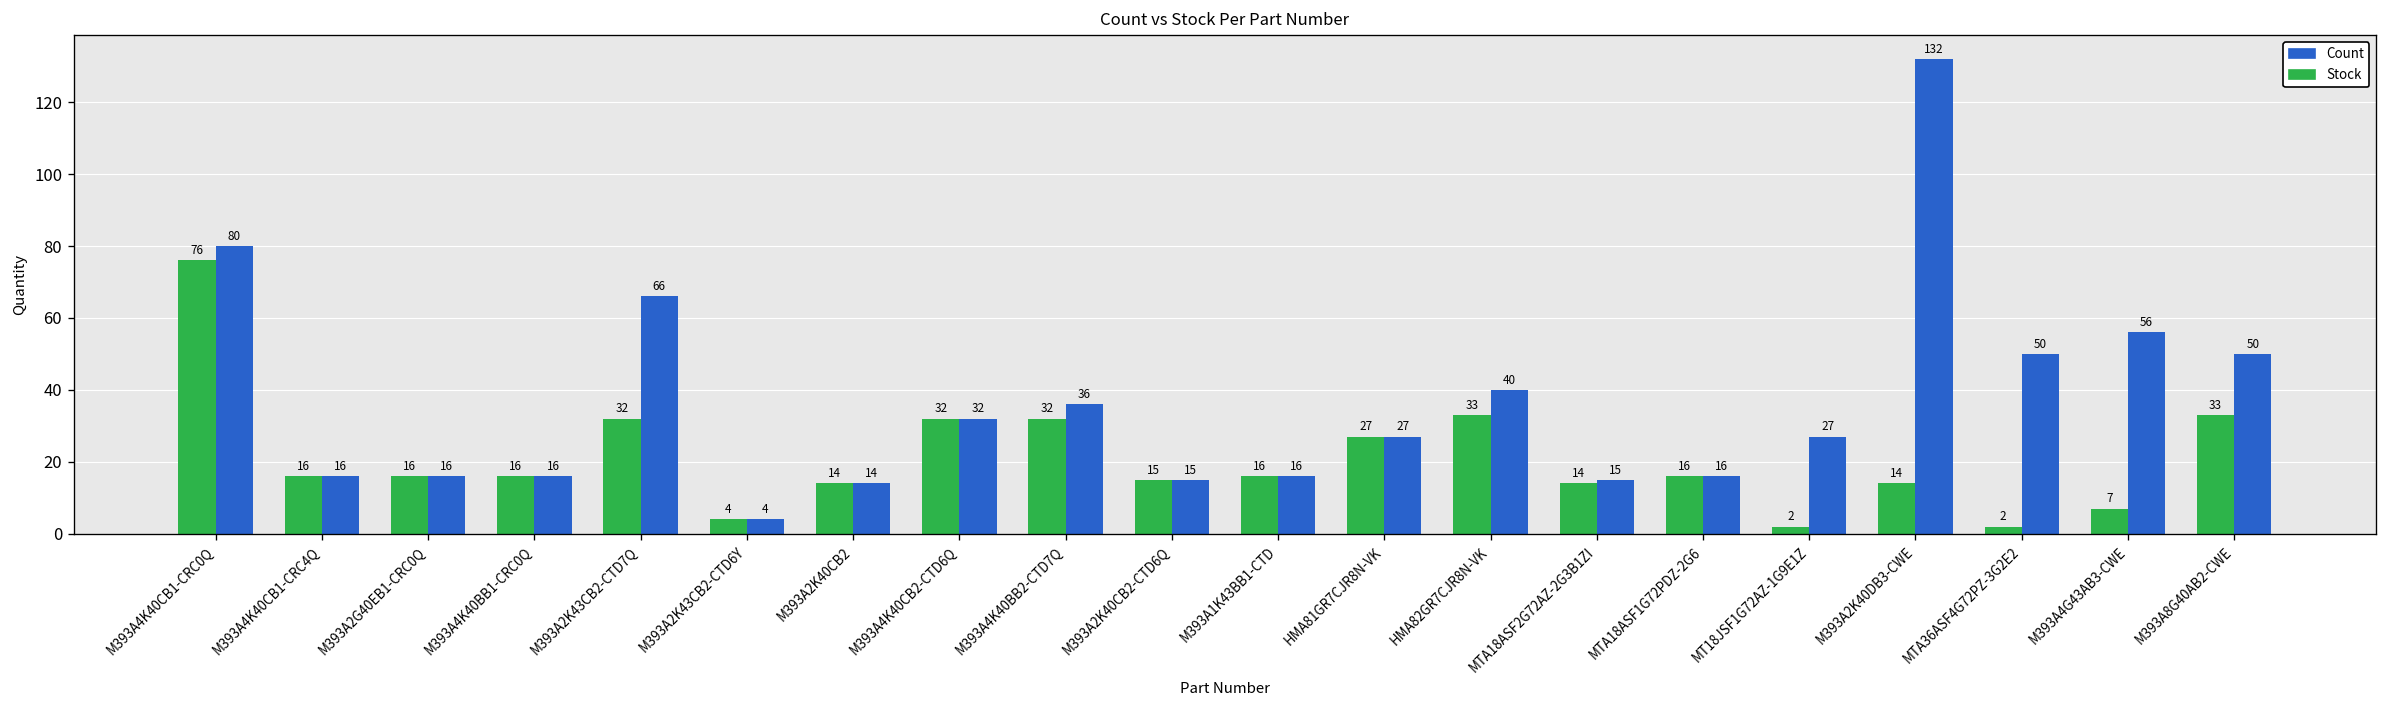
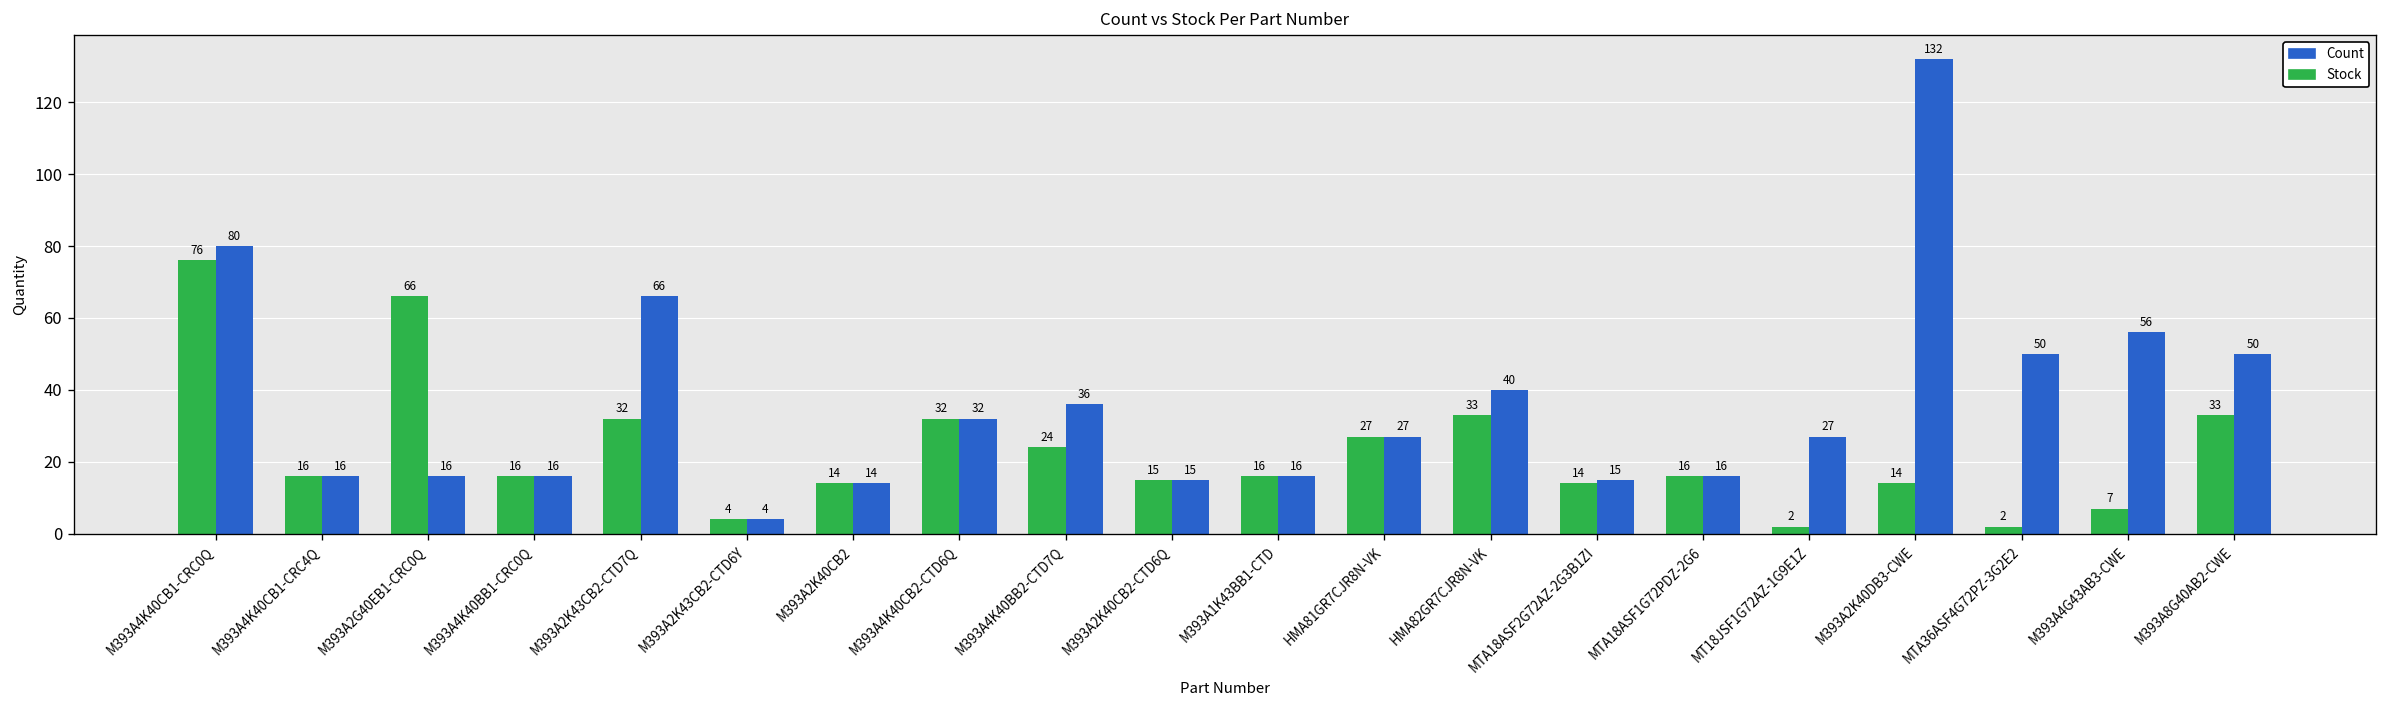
Stock, M393A2G40EB1-CRC0Q: 16 -> 66
Stock, M393A4K40BB2-CTD7Q: 32 -> 24
